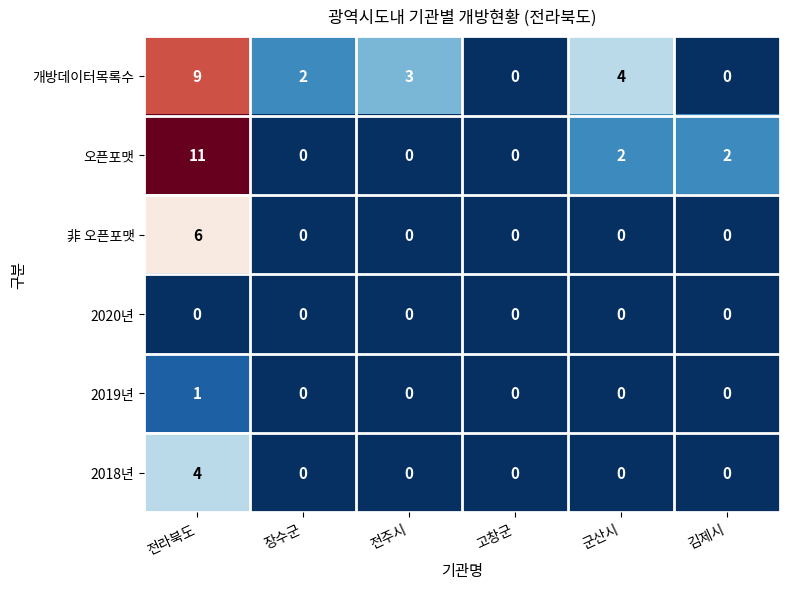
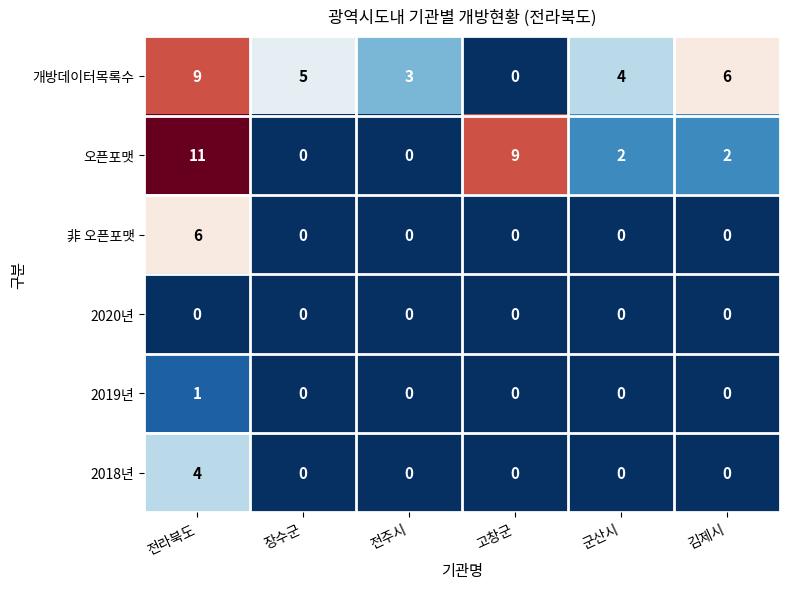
개방데이터목록수, 장수군: 2 -> 5
개방데이터목록수, 김제시: 0 -> 6
오픈포맷, 고창군: 0 -> 9
